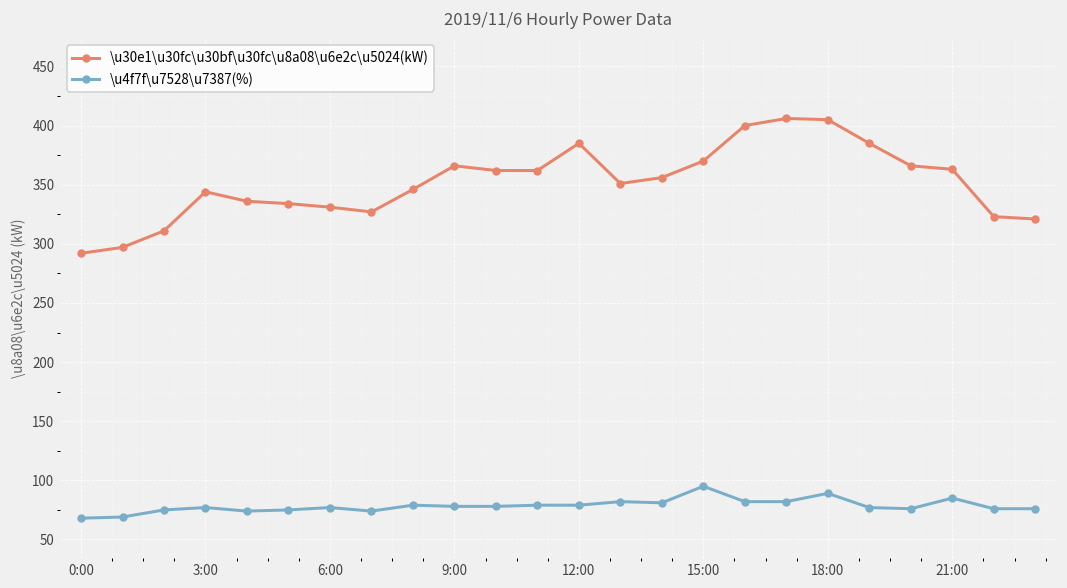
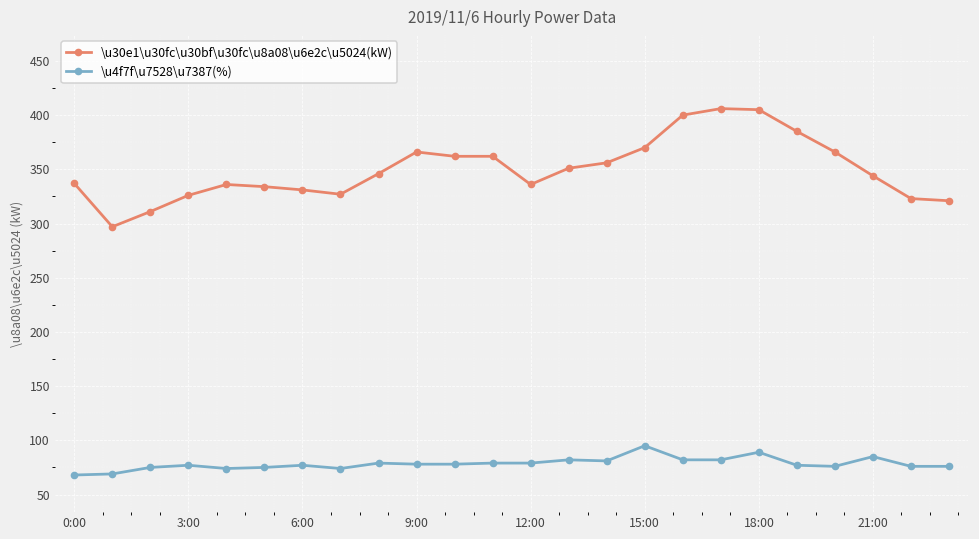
\u30e1\u30fc\u30bf\u30fc\u8a08\u6e2c\u5024(kW), 0:00: 290 -> 340
\u30e1\u30fc\u30bf\u30fc\u8a08\u6e2c\u5024(kW), 3:00: 340 -> 330
\u30e1\u30fc\u30bf\u30fc\u8a08\u6e2c\u5024(kW), 12:00: 390 -> 340
\u30e1\u30fc\u30bf\u30fc\u8a08\u6e2c\u5024(kW), 21:00: 360 -> 340
